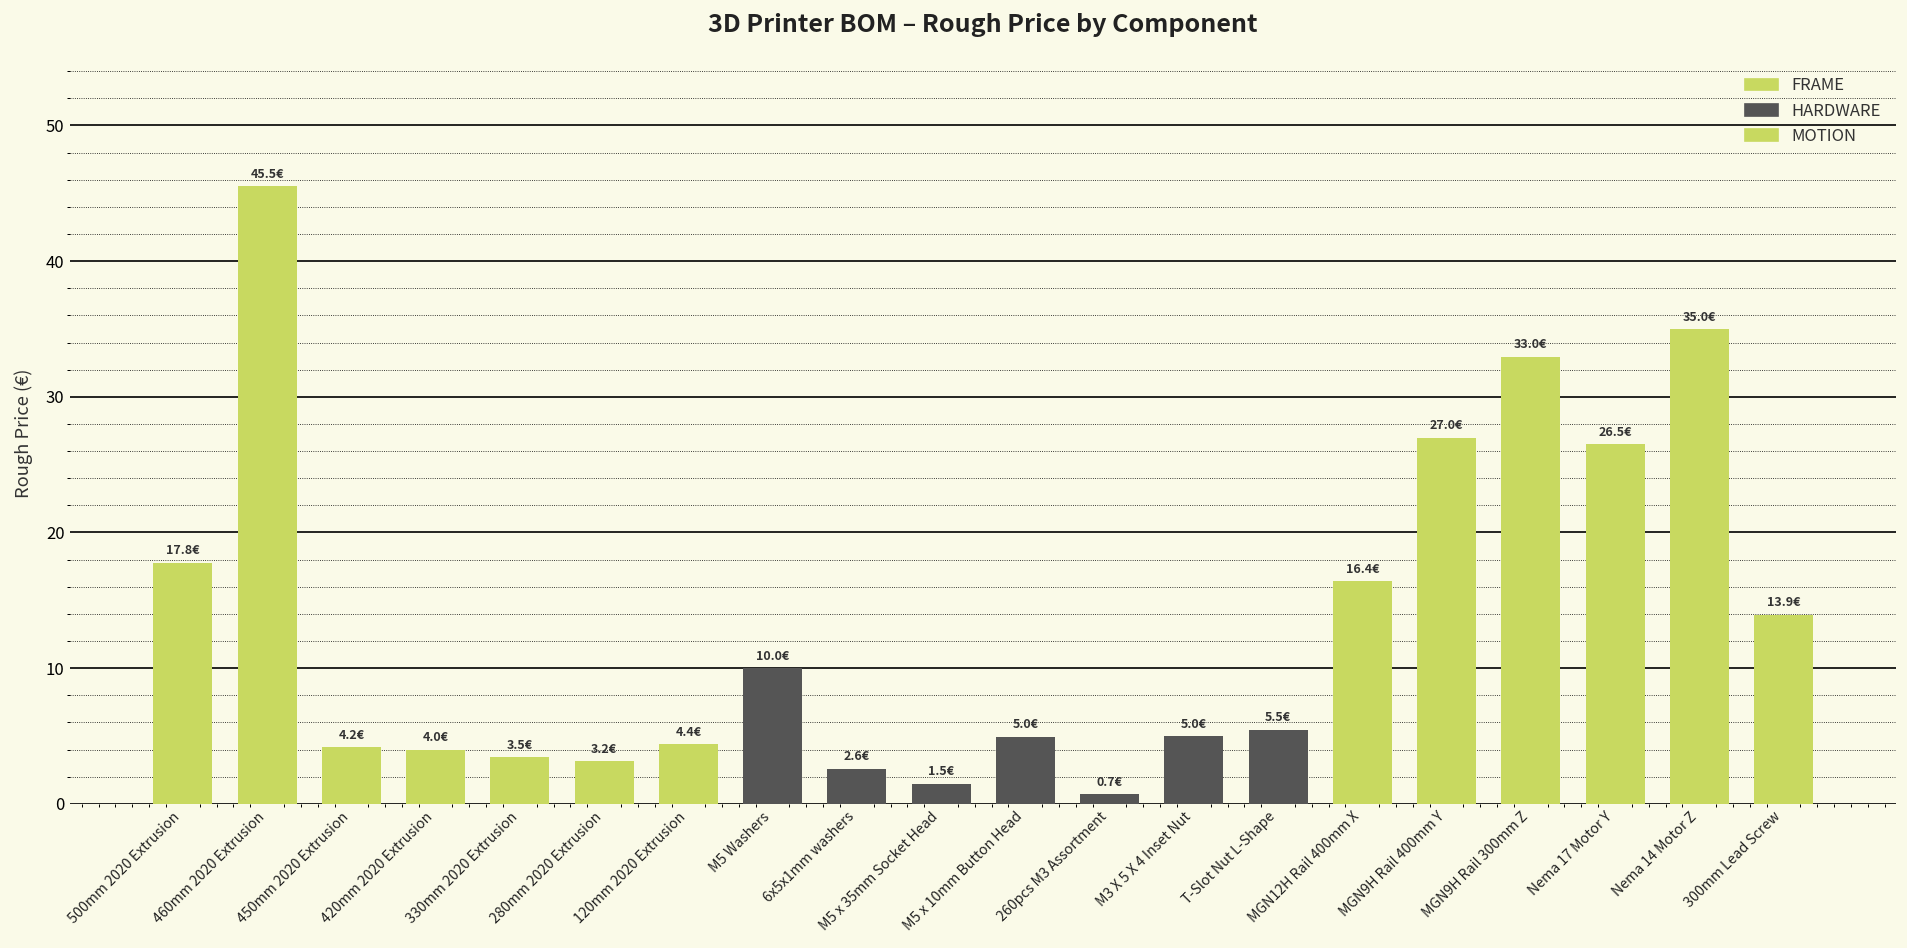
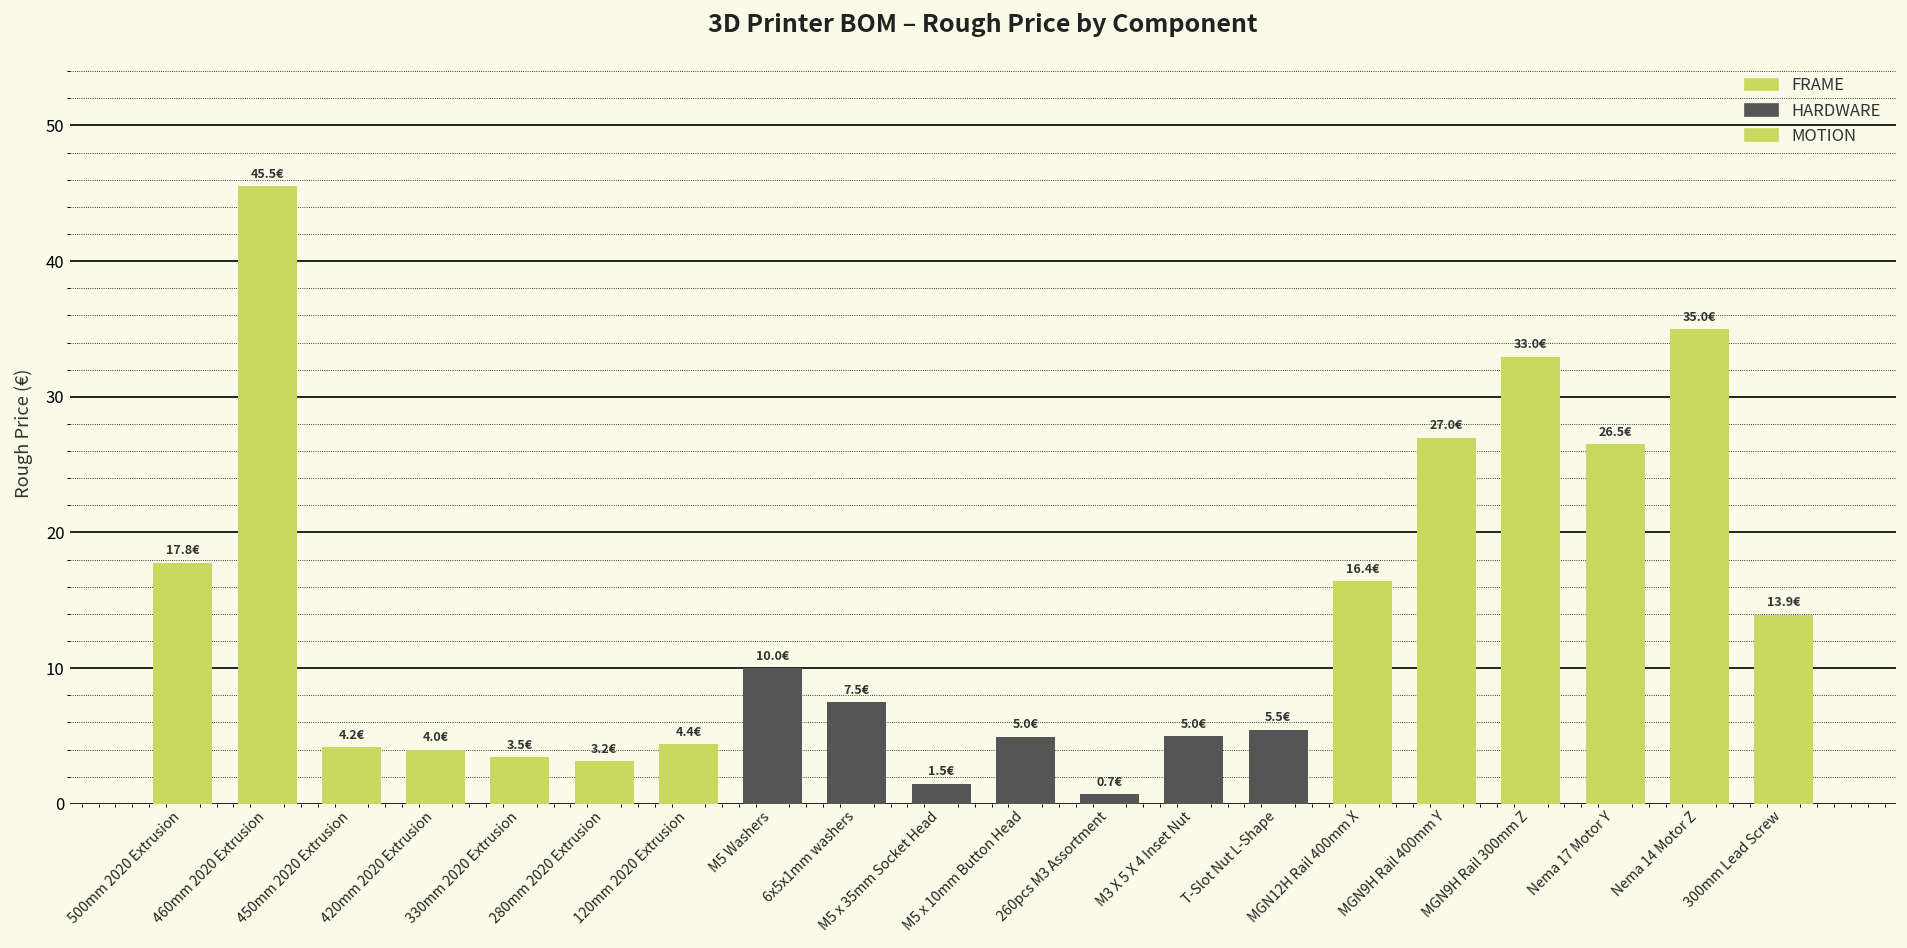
6x5x1mm washers: 2.6€ -> 7.5€
